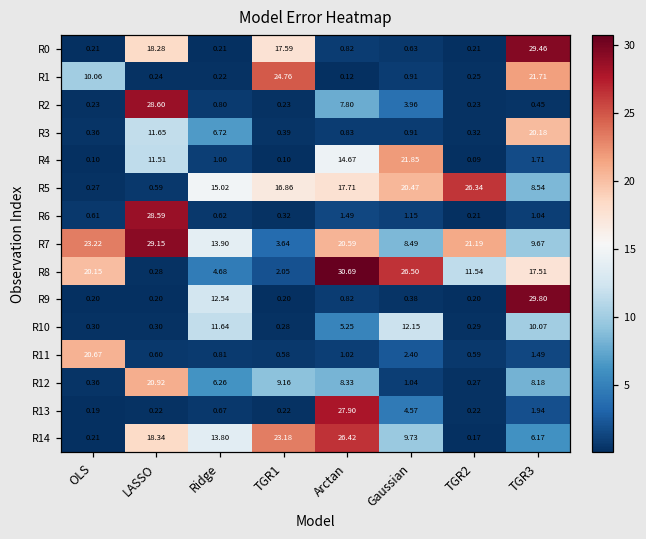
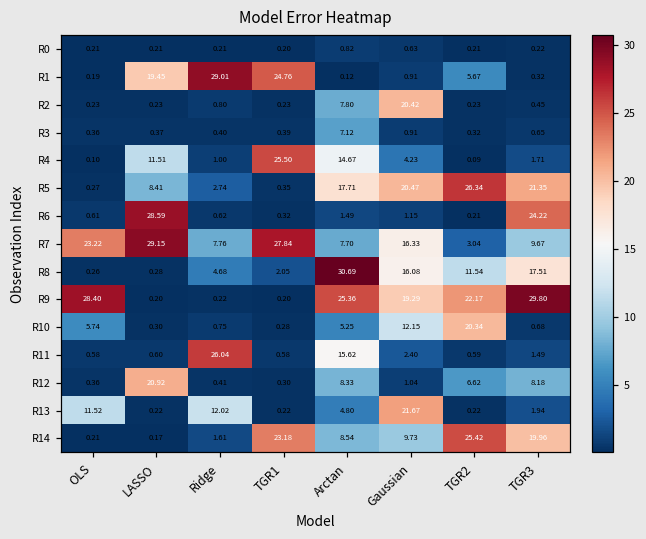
R0, LASSO: 18.28 -> 0.21
R0, TGR1: 17.59 -> 0.20
R0, TGR3: 29.46 -> 0.22
R1, OLS: 10.06 -> 0.19
R1, LASSO: 0.24 -> 19.45
R1, Ridge: 0.22 -> 29.01
R1, TGR2: 0.25 -> 5.67
R1, TGR3: 21.71 -> 0.32
R2, LASSO: 28.60 -> 0.23
R2, Gaussian: 3.96 -> 20.42
R3, LASSO: 11.65 -> 0.37
R3, Ridge: 6.72 -> 0.40
R3, Arctan: 0.83 -> 7.12
R3, TGR3: 20.18 -> 0.65
R4, TGR1: 0.10 -> 25.50
R4, Gaussian: 21.85 -> 4.23
R5, LASSO: 0.59 -> 8.41
R5, Ridge: 15.02 -> 2.74
R5, TGR1: 16.86 -> 0.35
R5, TGR3: 8.54 -> 21.35
R6, TGR3: 1.04 -> 24.22
R7, Ridge: 13.90 -> 7.76
R7, TGR1: 3.64 -> 27.84
R7, Arctan: 20.59 -> 7.70
R7, Gaussian: 8.49 -> 16.33
R7, TGR2: 21.19 -> 3.04
R8, OLS: 20.15 -> 0.26
R8, Gaussian: 26.50 -> 16.08
R9, OLS: 0.20 -> 28.40
R9, Ridge: 12.54 -> 0.22
R9, Arctan: 0.82 -> 25.36
R9, Gaussian: 0.38 -> 19.29
R9, TGR2: 0.20 -> 22.17
R10, OLS: 0.30 -> 5.74
R10, Ridge: 11.64 -> 0.75
R10, TGR2: 0.29 -> 20.34
R10, TGR3: 10.07 -> 0.68
R11, OLS: 20.67 -> 0.58
R11, Ridge: 0.81 -> 26.04
R11, Arctan: 1.02 -> 15.62
R12, Ridge: 6.26 -> 0.41
R12, TGR1: 9.16 -> 0.30
R12, TGR2: 0.27 -> 6.62
R13, OLS: 0.19 -> 11.52
R13, Ridge: 0.67 -> 12.02
R13, Arctan: 27.90 -> 4.80
R13, Gaussian: 4.57 -> 21.67
R14, LASSO: 18.34 -> 0.17
R14, Ridge: 13.80 -> 1.61
R14, Arctan: 26.42 -> 8.54
R14, TGR2: 0.17 -> 25.42
R14, TGR3: 6.17 -> 19.96
